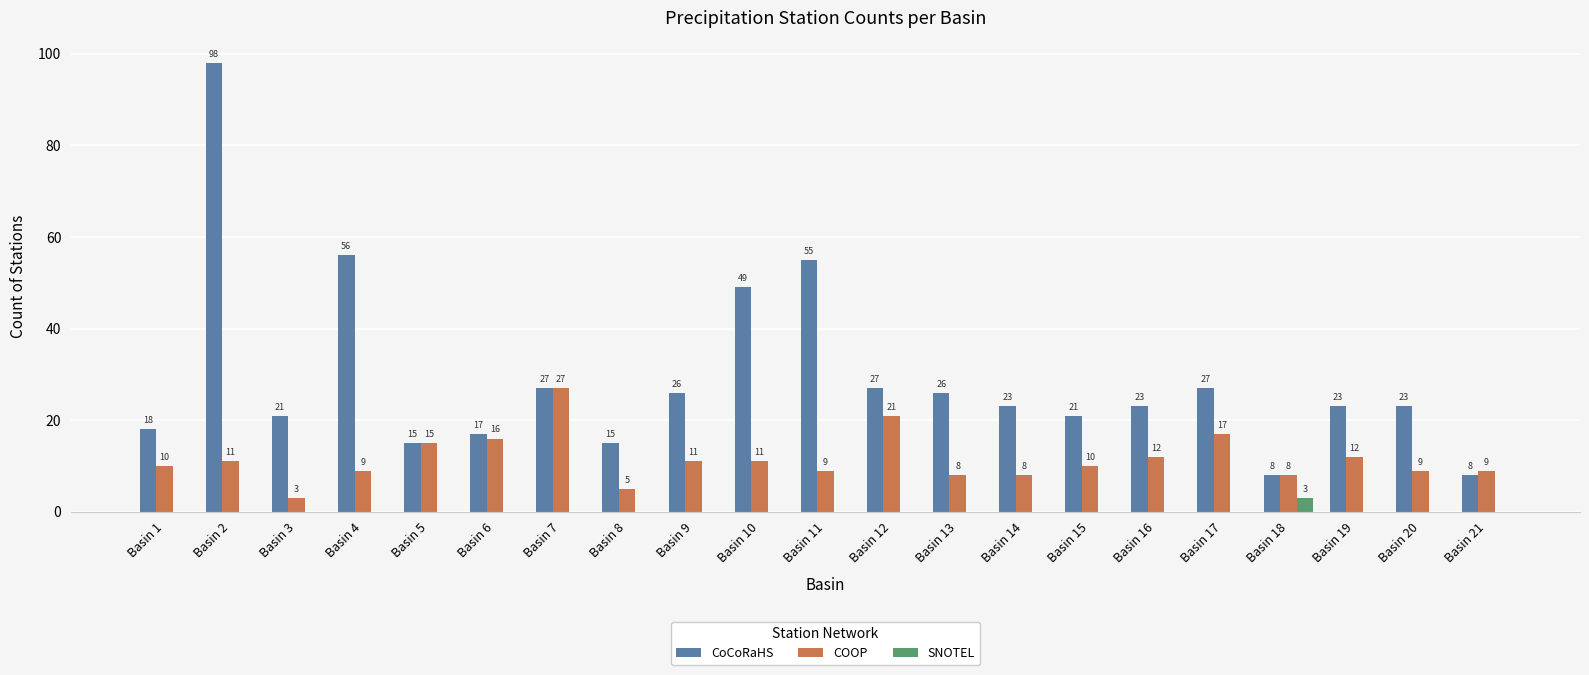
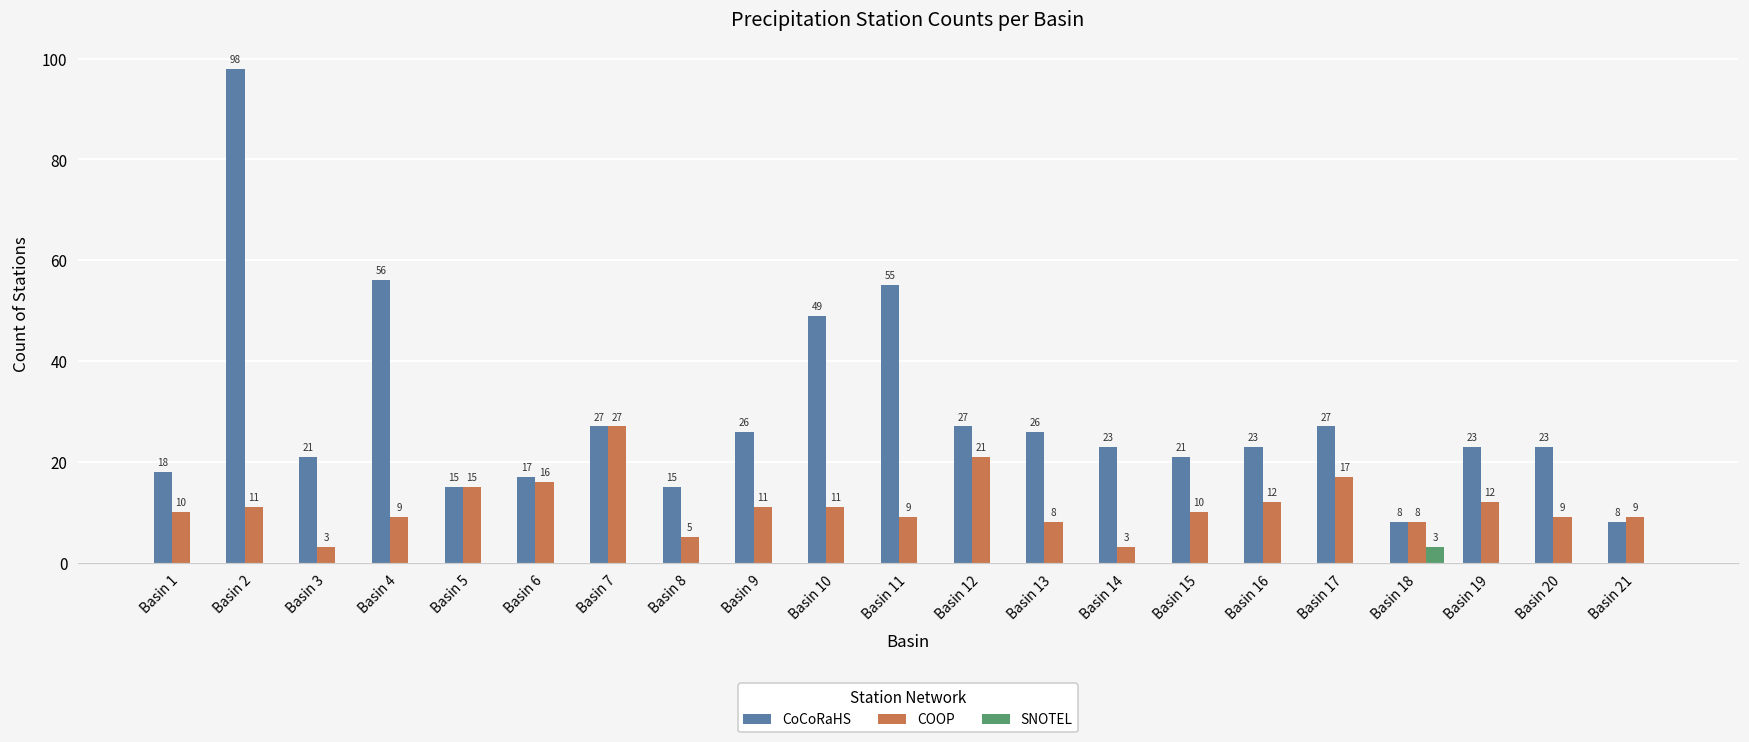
COOP, Basin 14: 8 -> 3
